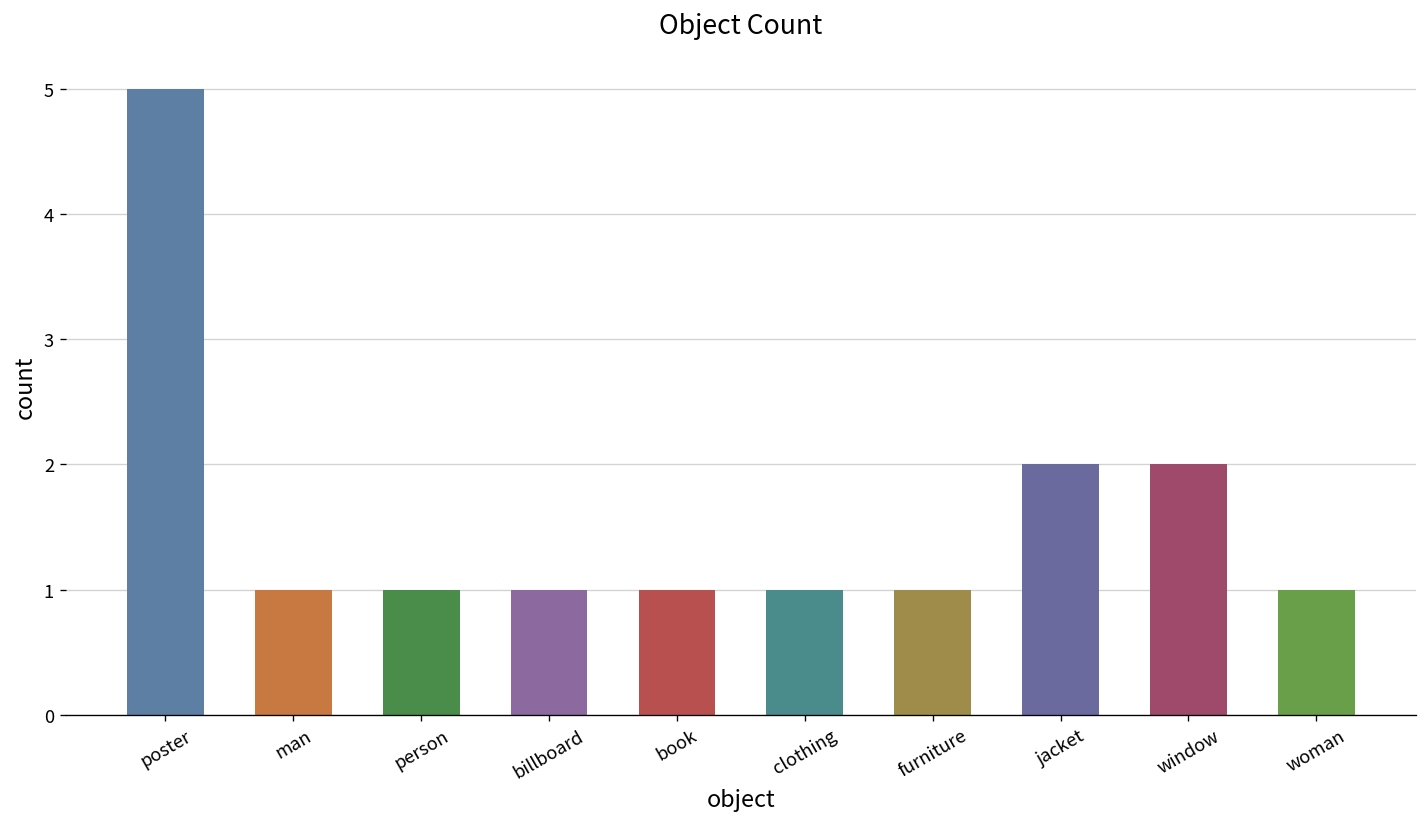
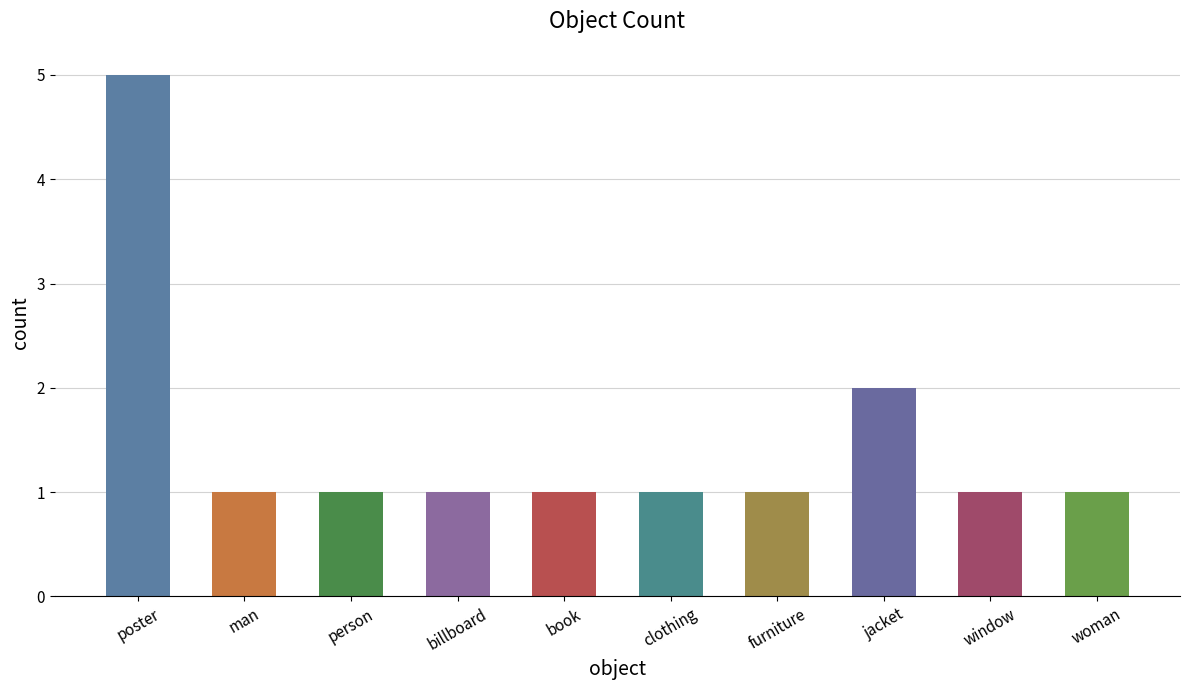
window: 2 -> 1
